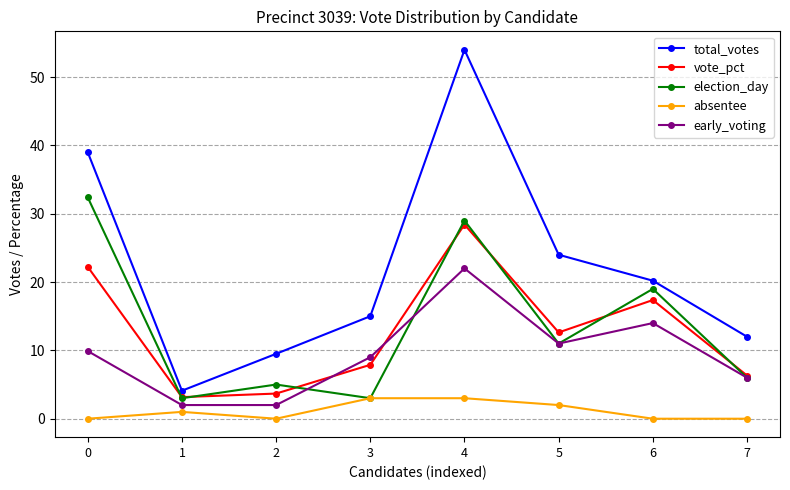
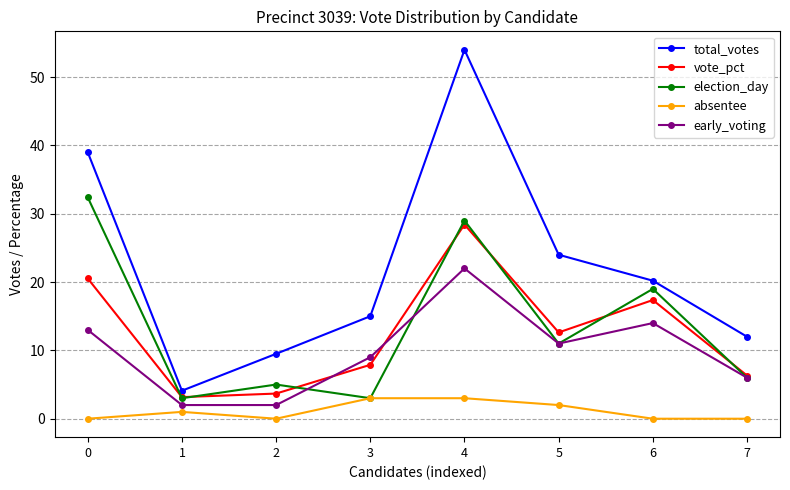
vote_pct, 0: 22 -> 21
early_voting, 0: 10 -> 13
